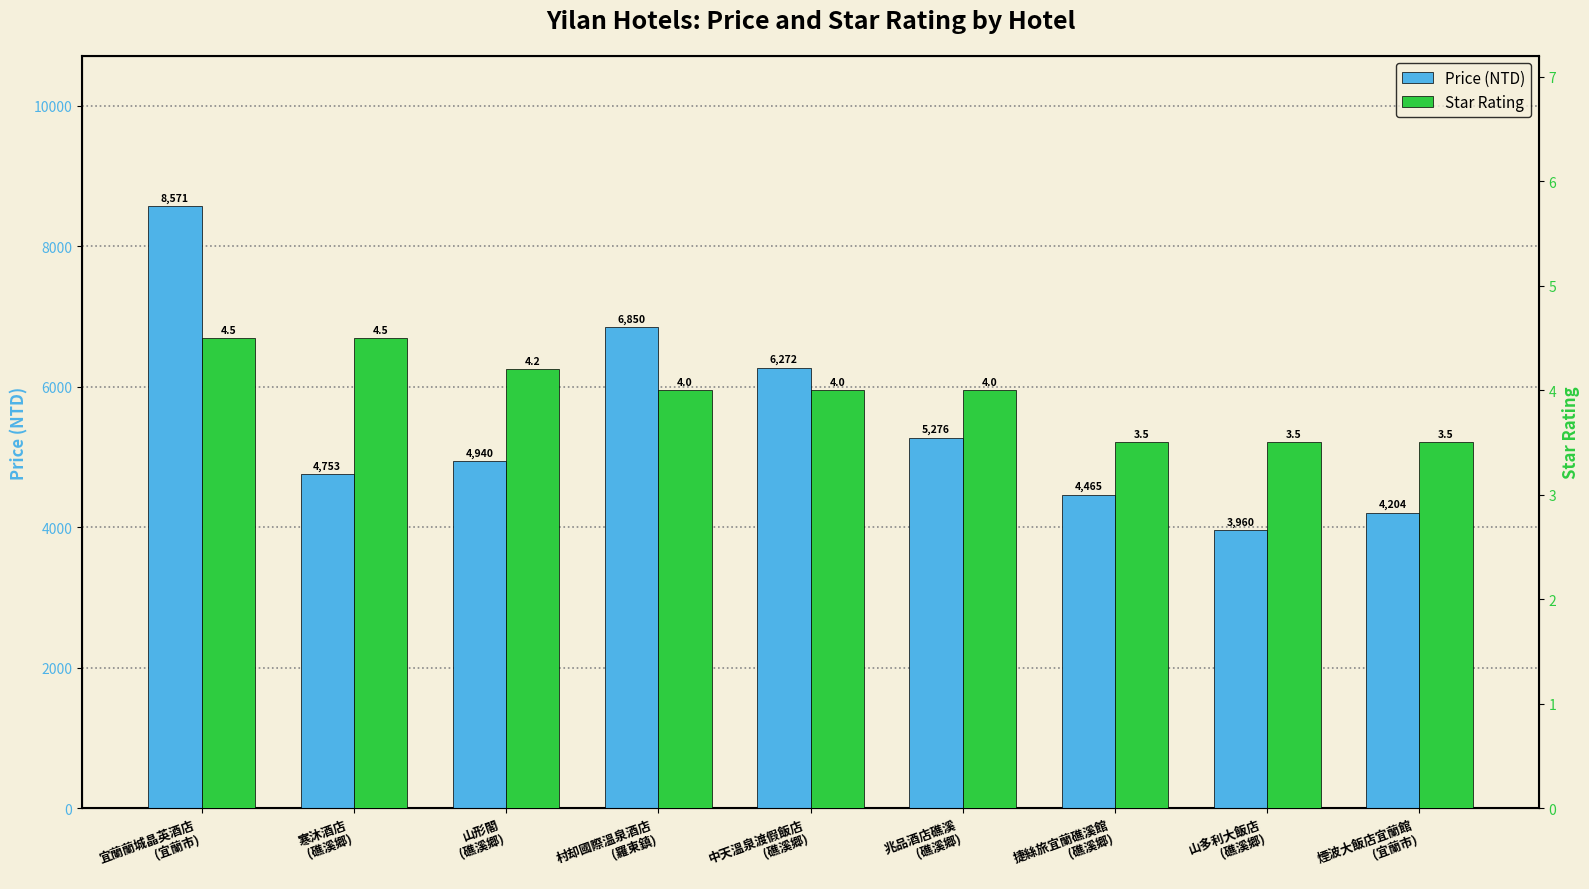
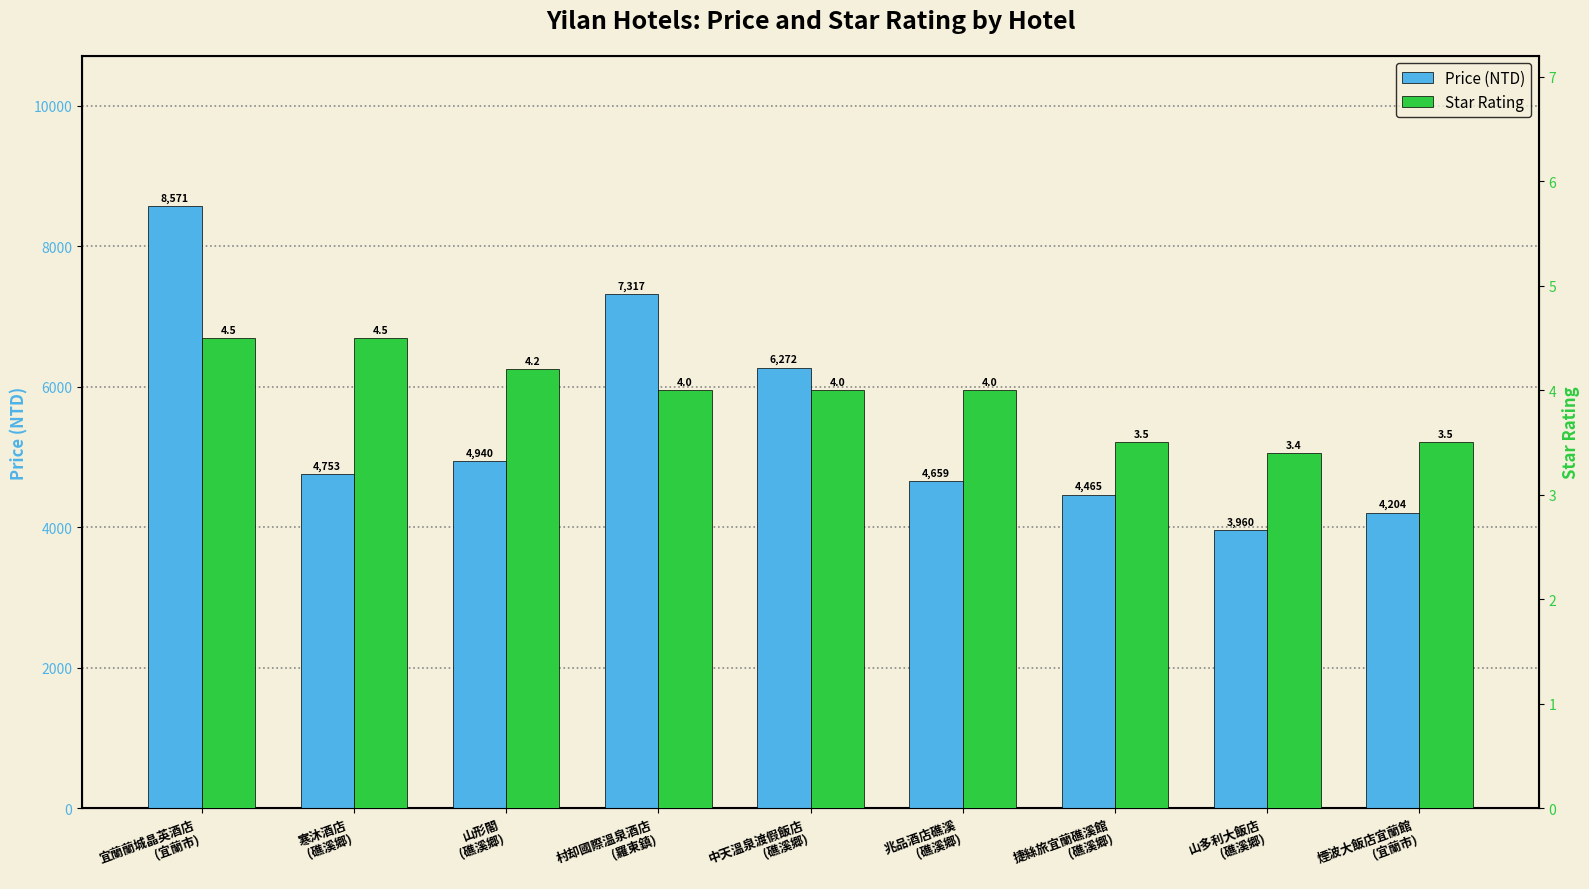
Price (NTD), 村却國際溫泉酒店 (羅東鎮): 6,850 -> 7,317
Price (NTD), 兆品酒店礁溪 (礁溪郷): 5,276 -> 4,659
Star Rating, 山多利大飯店 (礁溪郷): 3.5 -> 3.4
